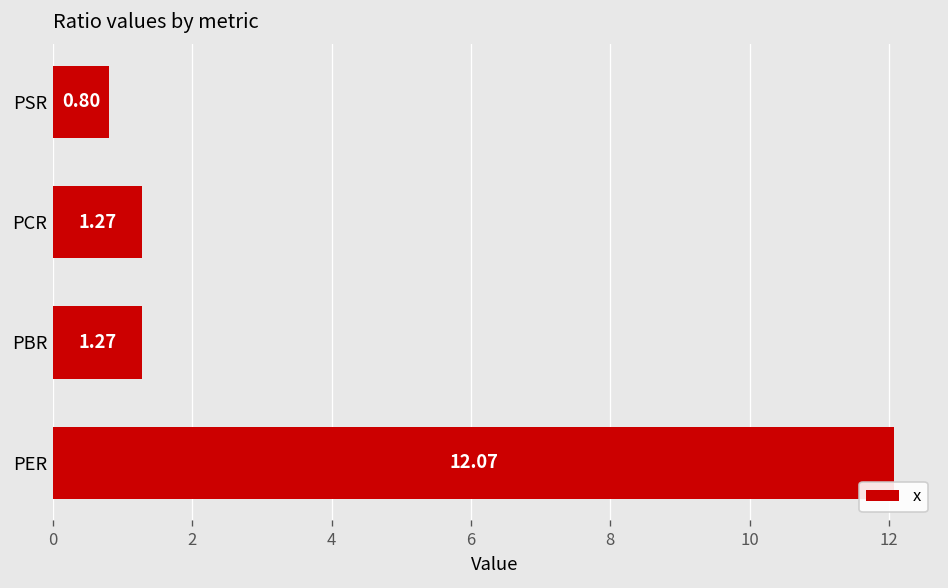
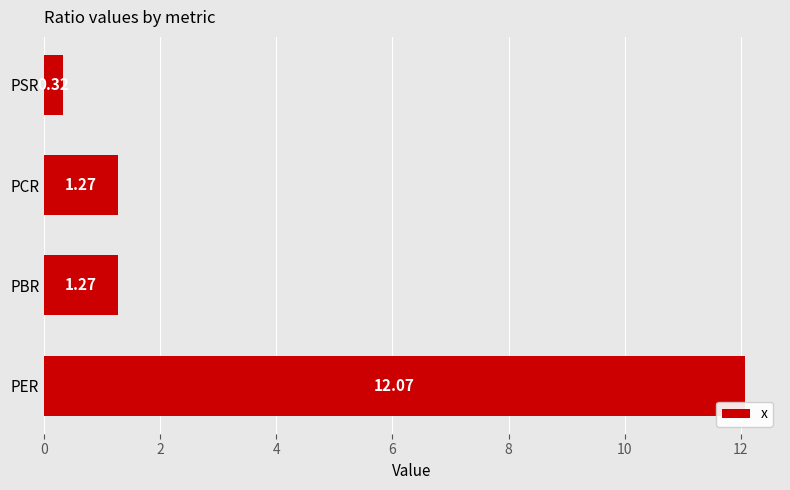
PSR: 0.80 -> 0.32
